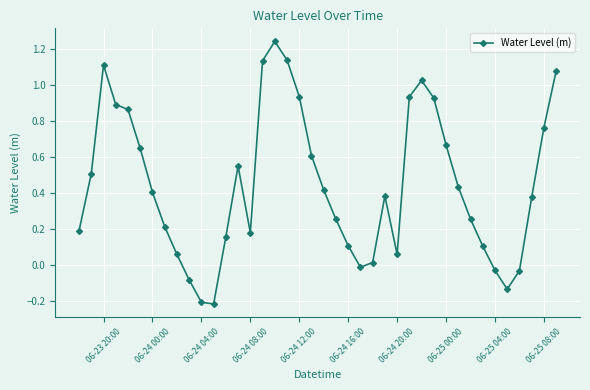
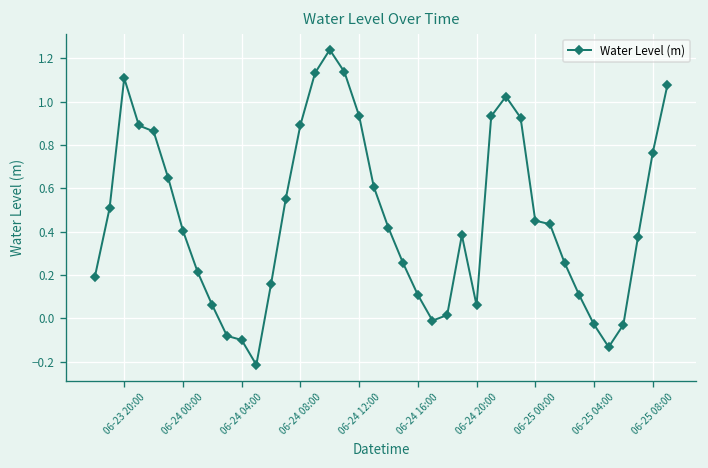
06-24 04:00: -0.20 -> -0.10
06-24 08:00: 0.18 -> 0.89
06-25 00:00: 0.67 -> 0.45
